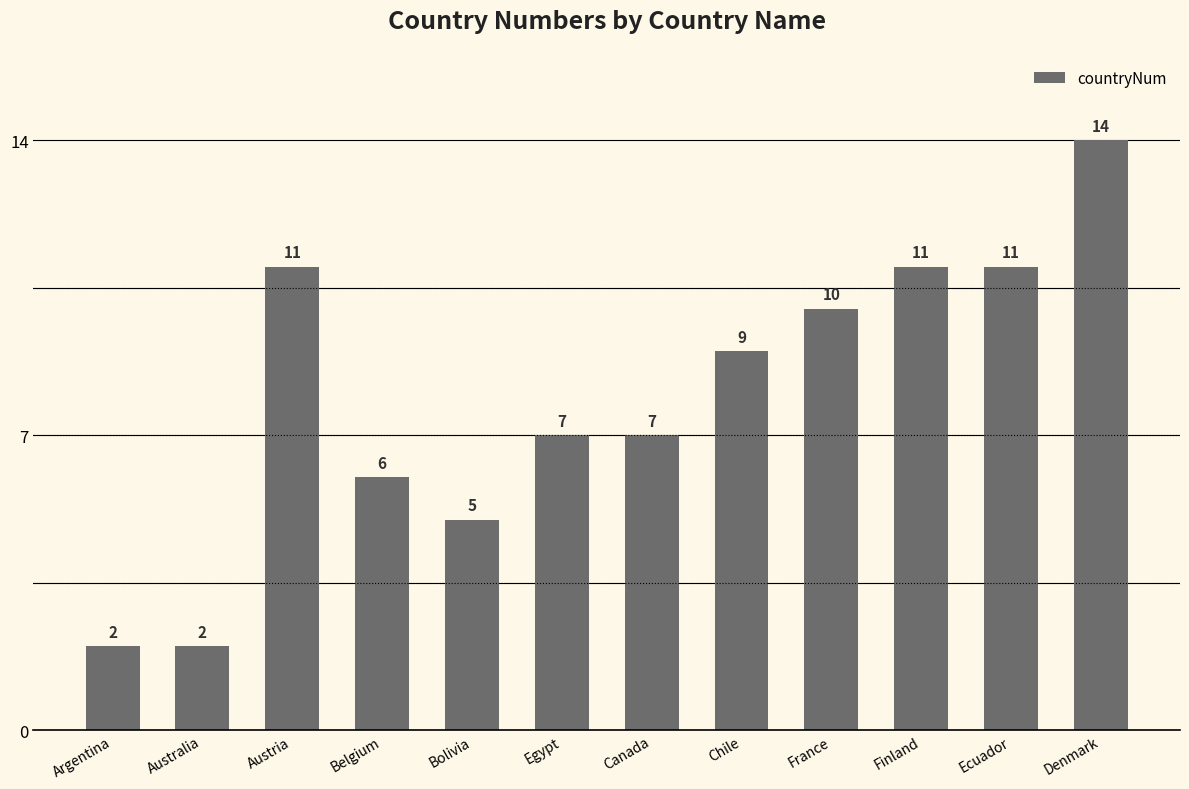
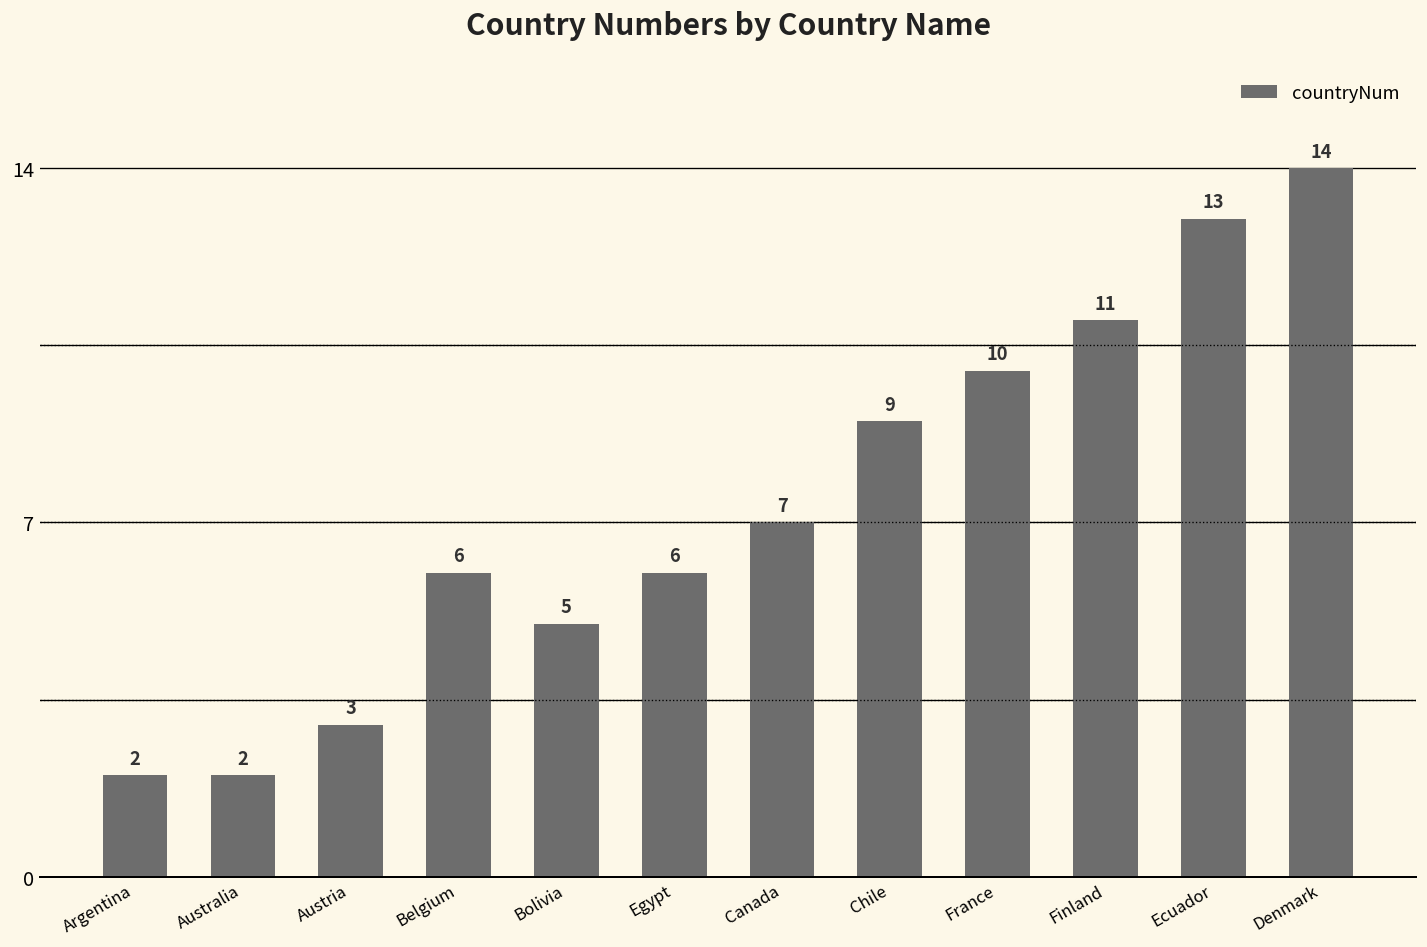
Austria: 11 -> 3
Egypt: 7 -> 6
Ecuador: 11 -> 13
